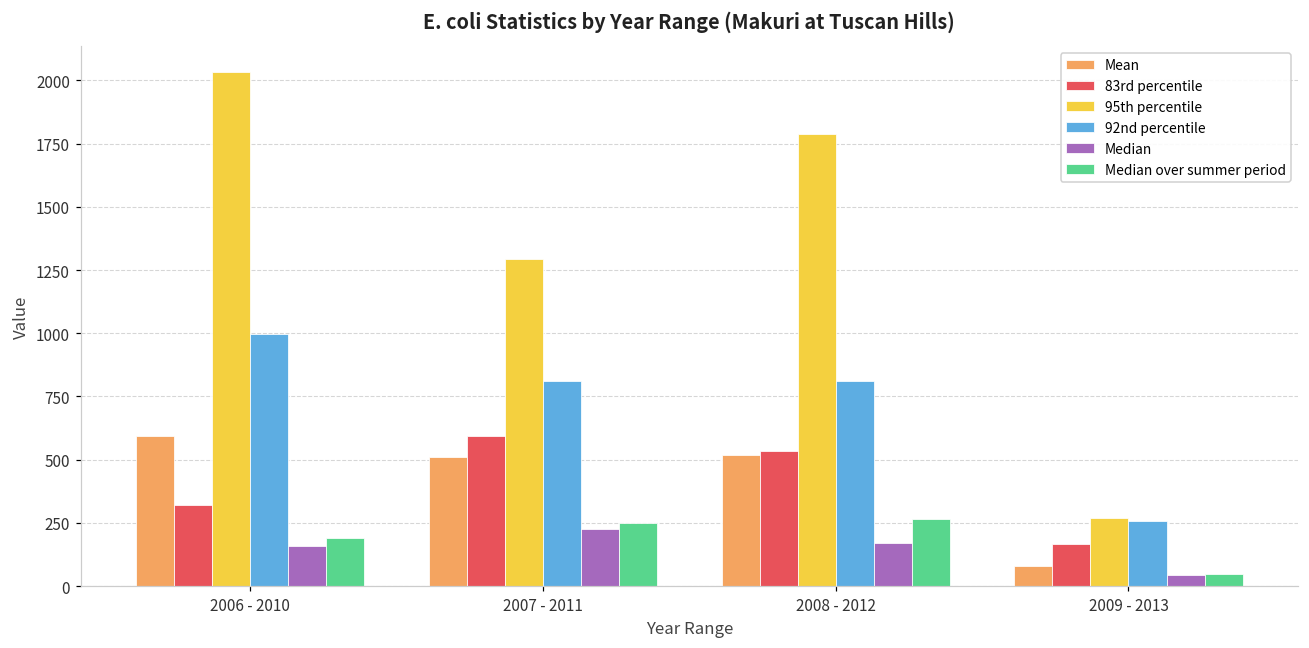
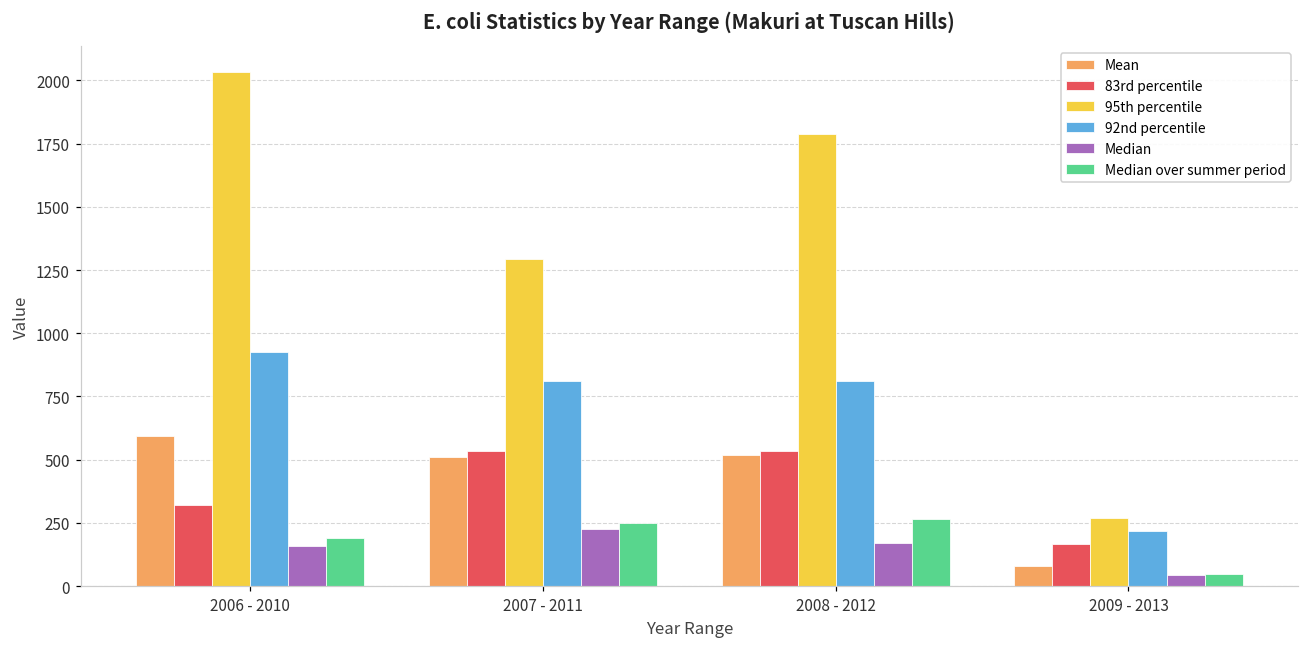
92nd percentile, 2006 - 2010: 1000 -> 920
83rd percentile, 2007 - 2011: 590 -> 530
92nd percentile, 2009 - 2013: 260 -> 220
